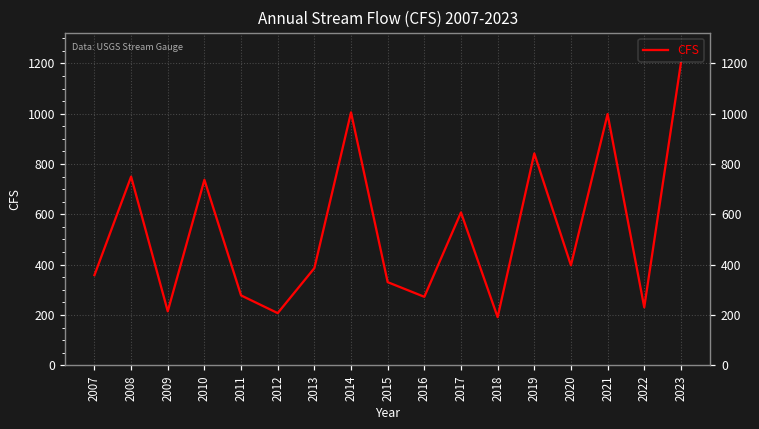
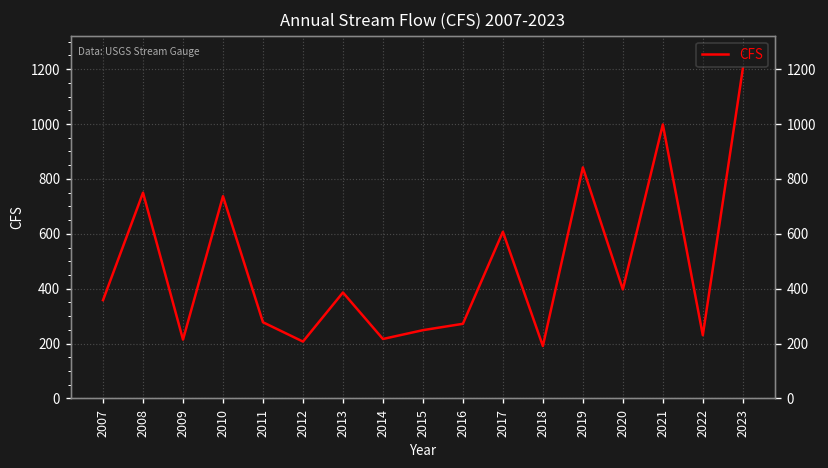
2014: 1010 -> 220
2015: 330 -> 250
